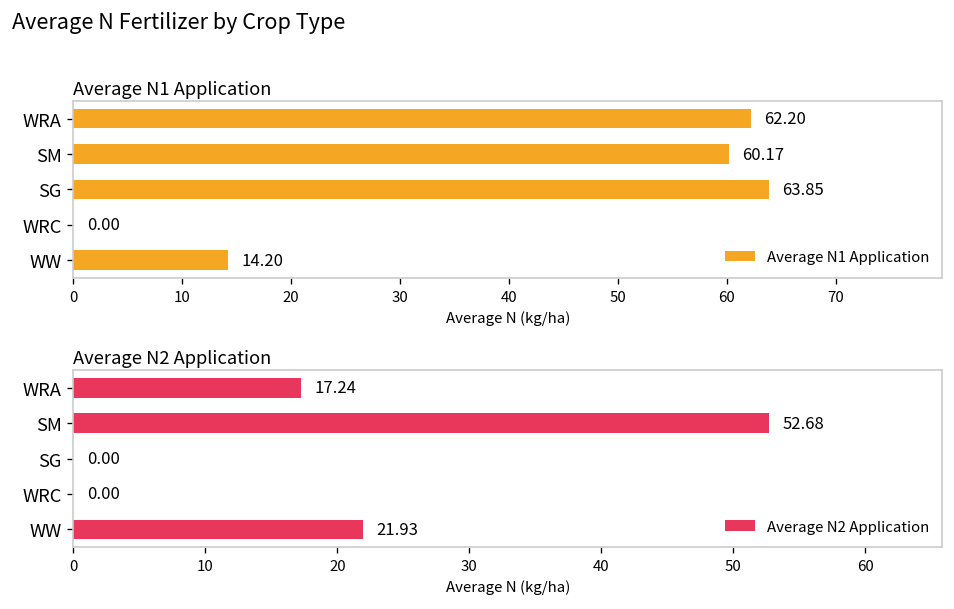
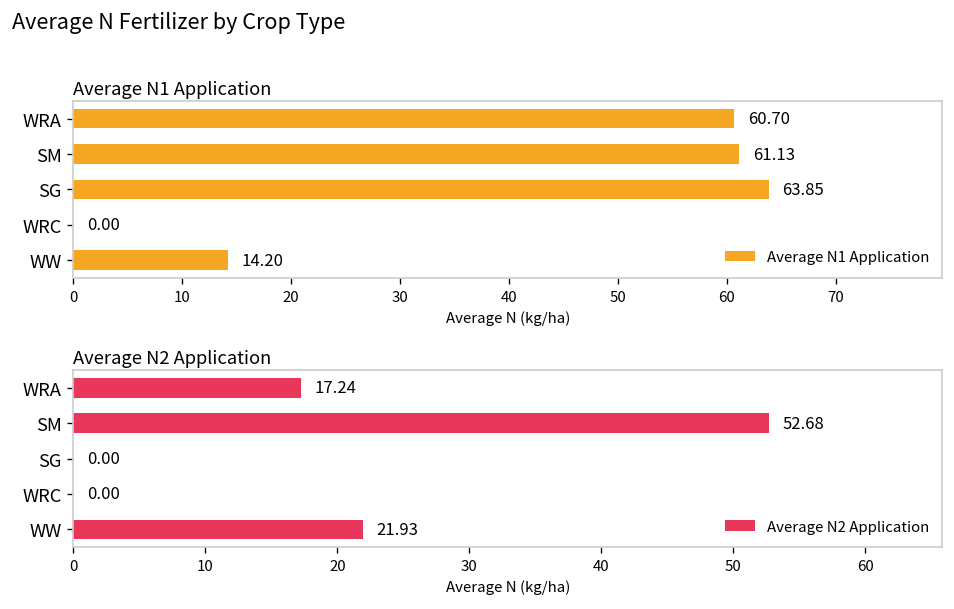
Average N1 Application, WRA: 62.20 -> 60.70
Average N1 Application, SM: 60.17 -> 61.13
